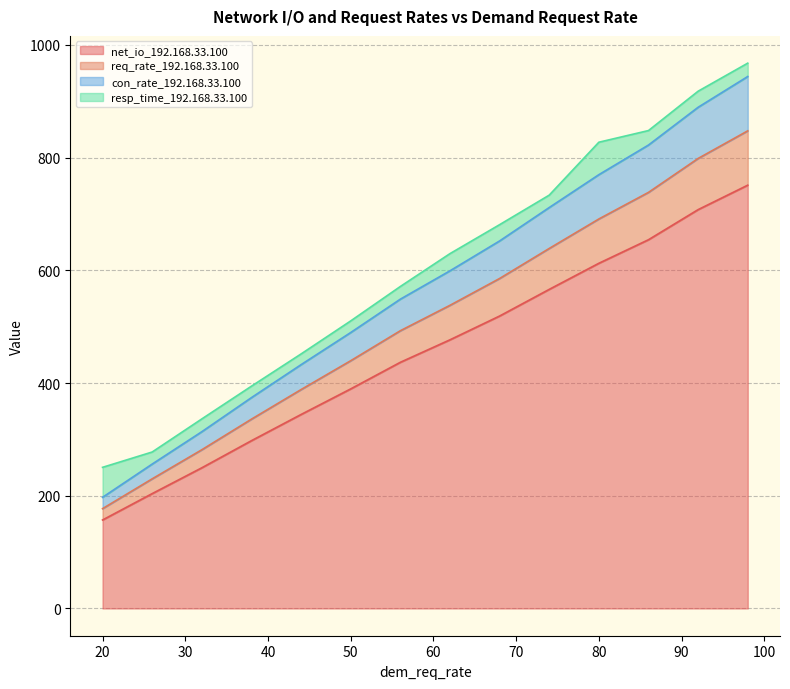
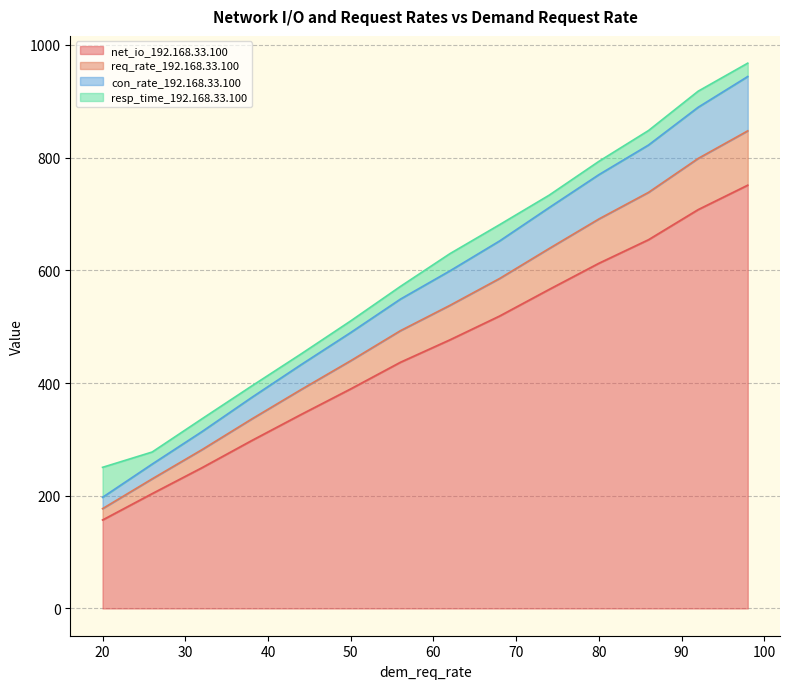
resp_time_192.168.33.100, 80: 60 -> 20
